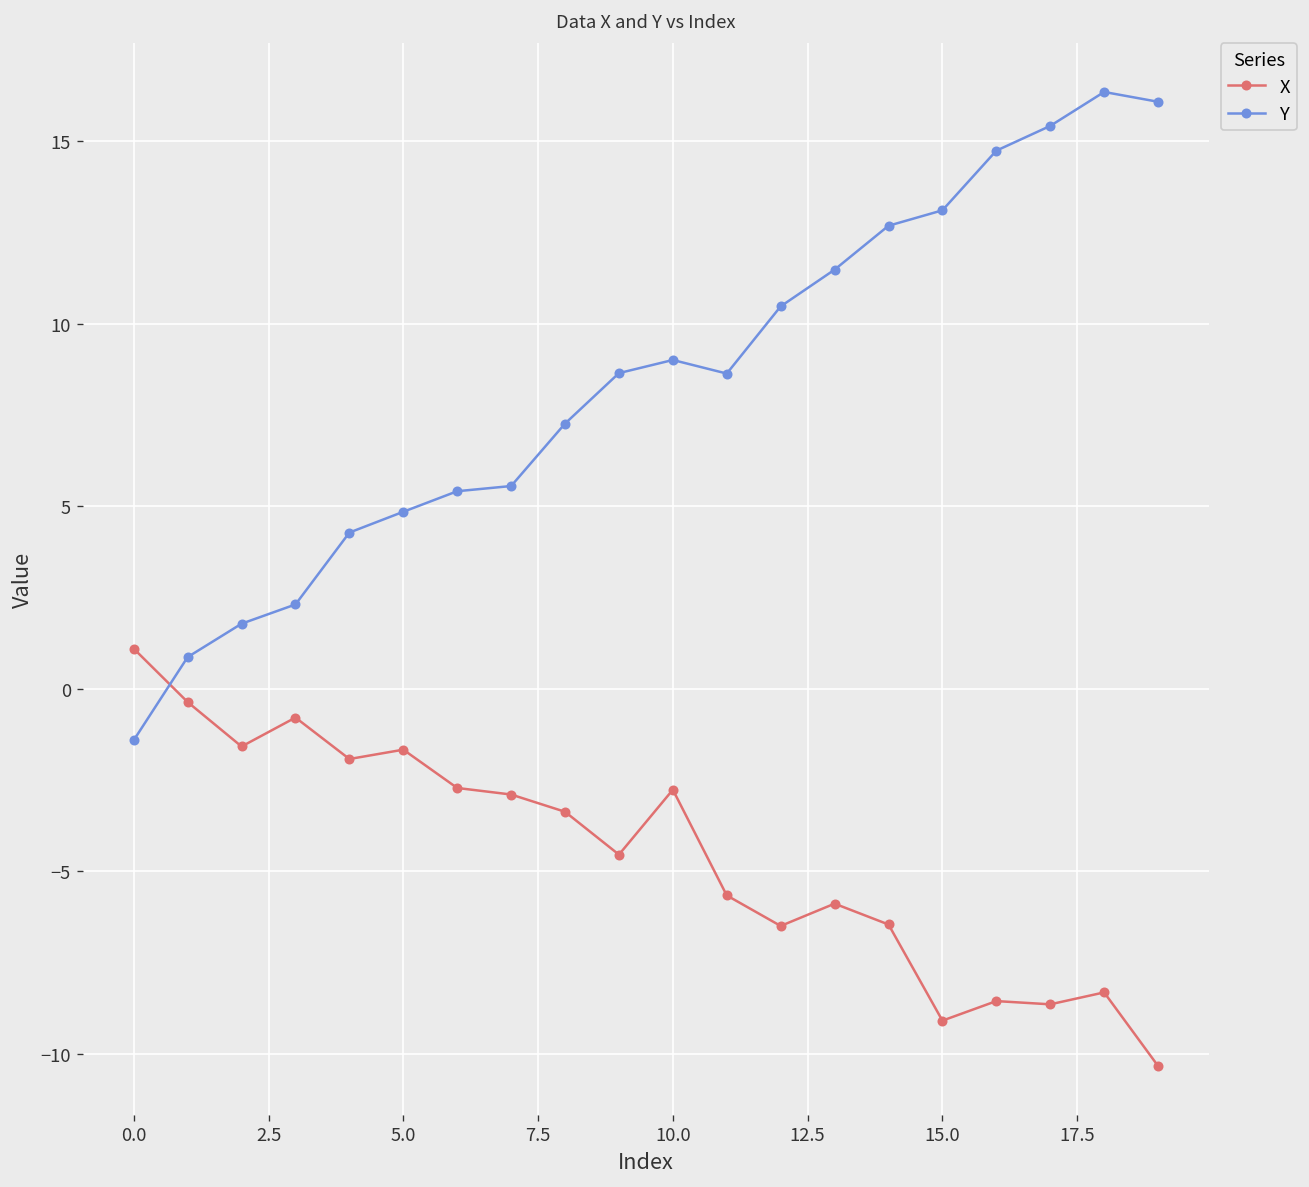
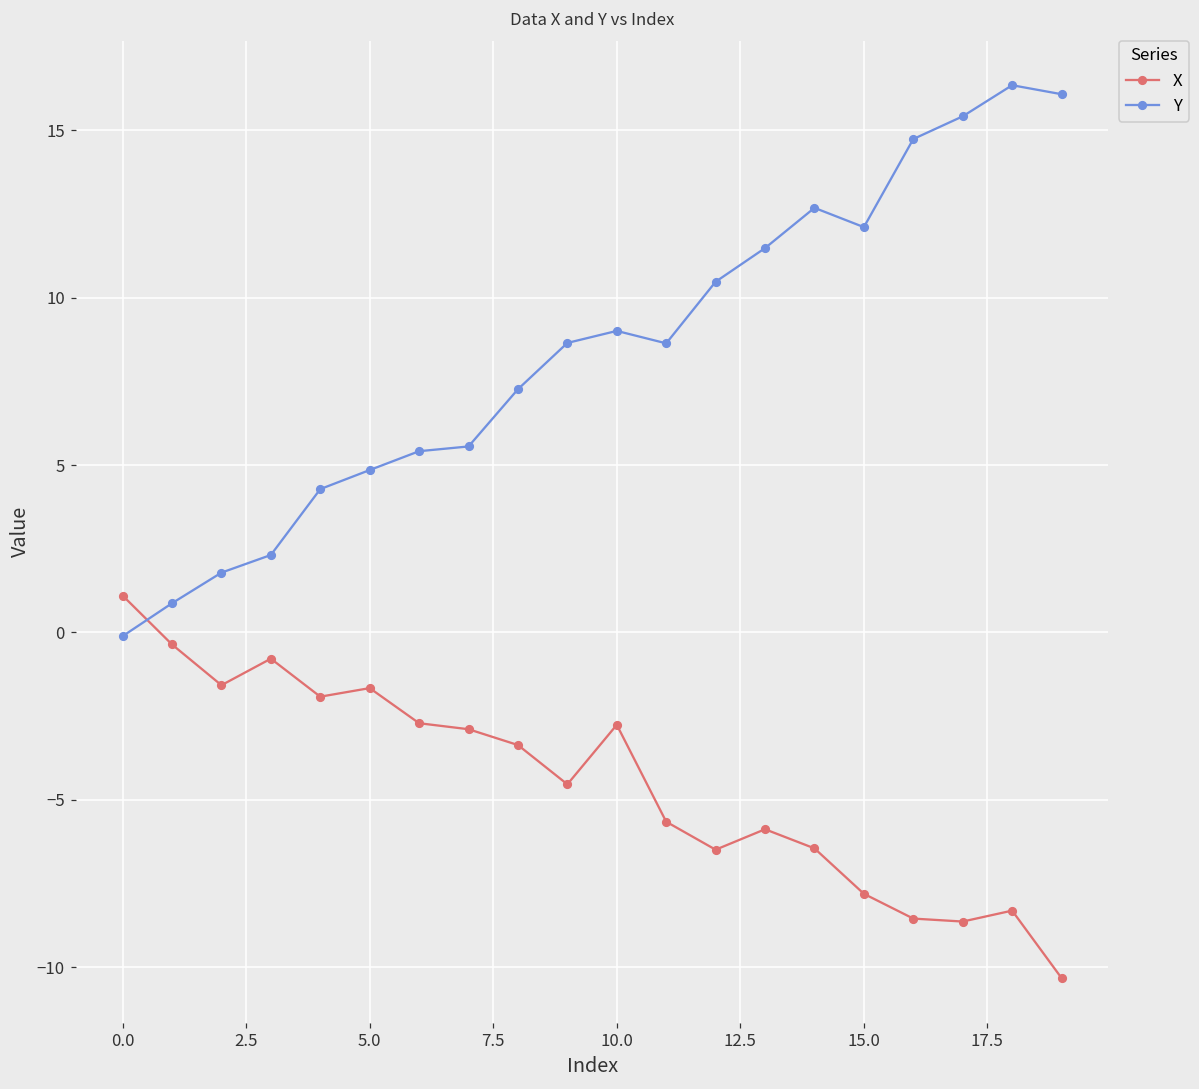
Y, 0.0: -1.4 -> -0.1
X, 15.0: -9.1 -> -7.8
Y, 15.0: 13.1 -> 12.1
